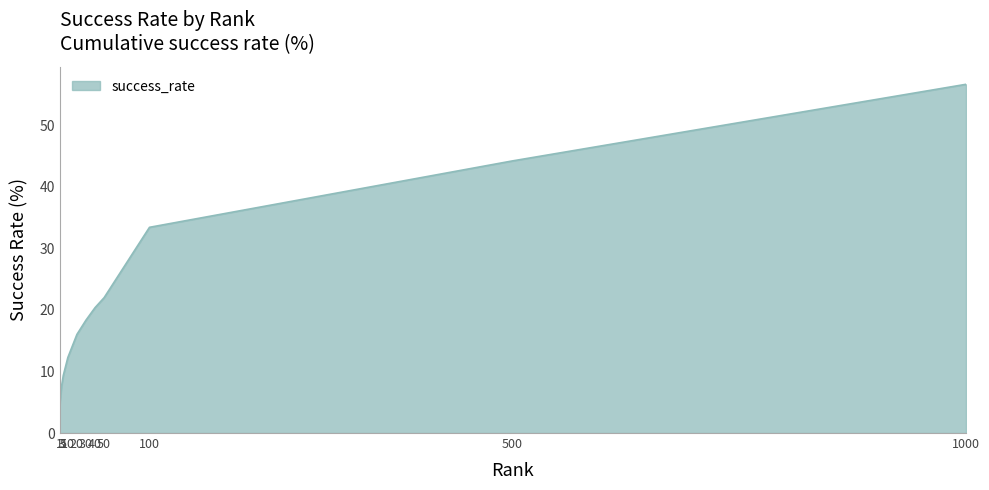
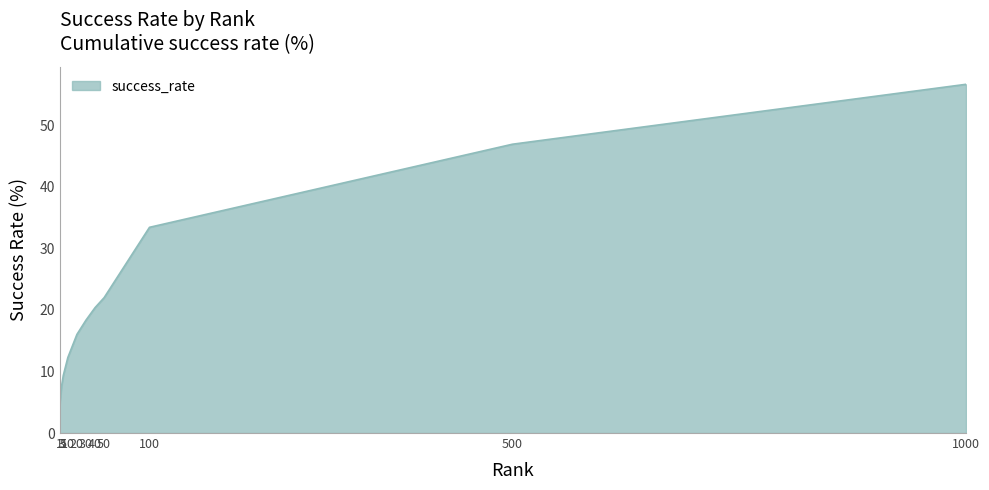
500: 44 -> 47
